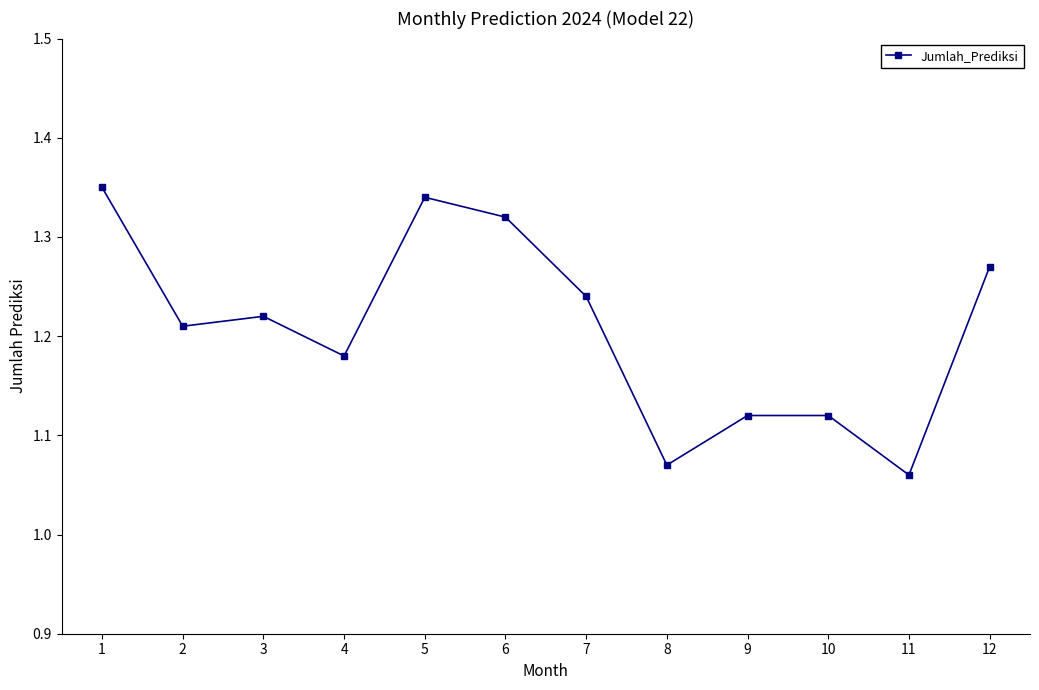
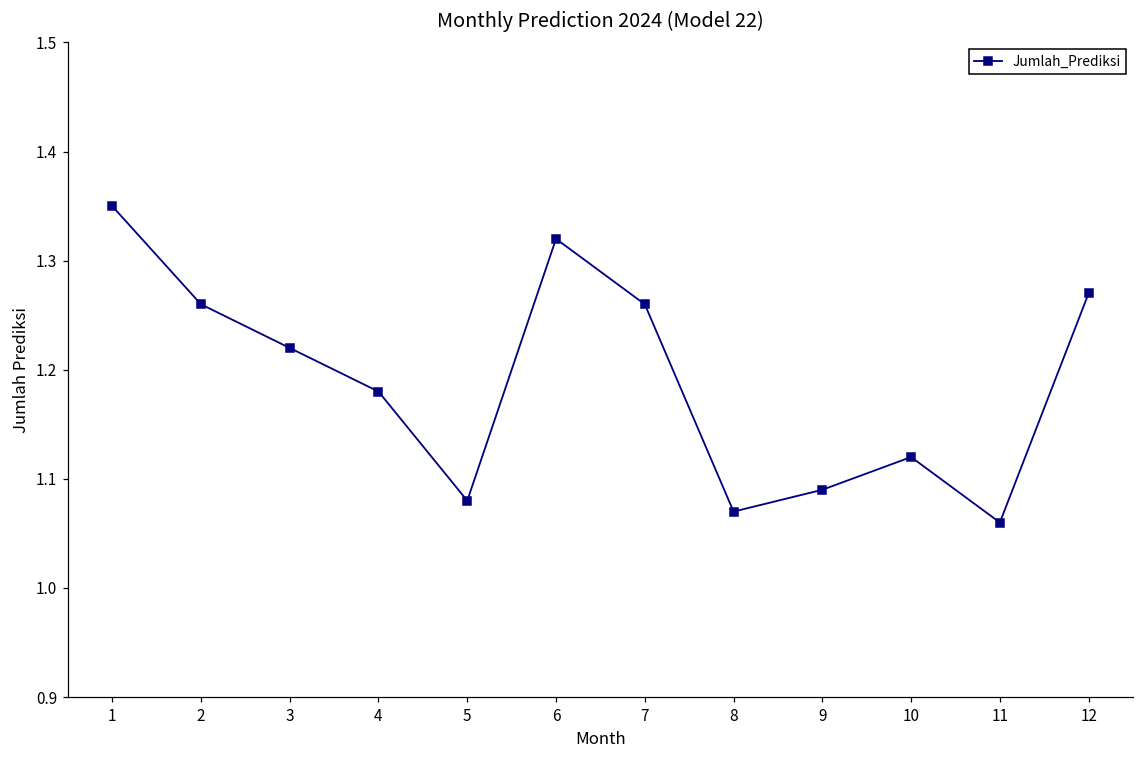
2: 1.21 -> 1.26
5: 1.34 -> 1.08
7: 1.24 -> 1.26
9: 1.12 -> 1.09
